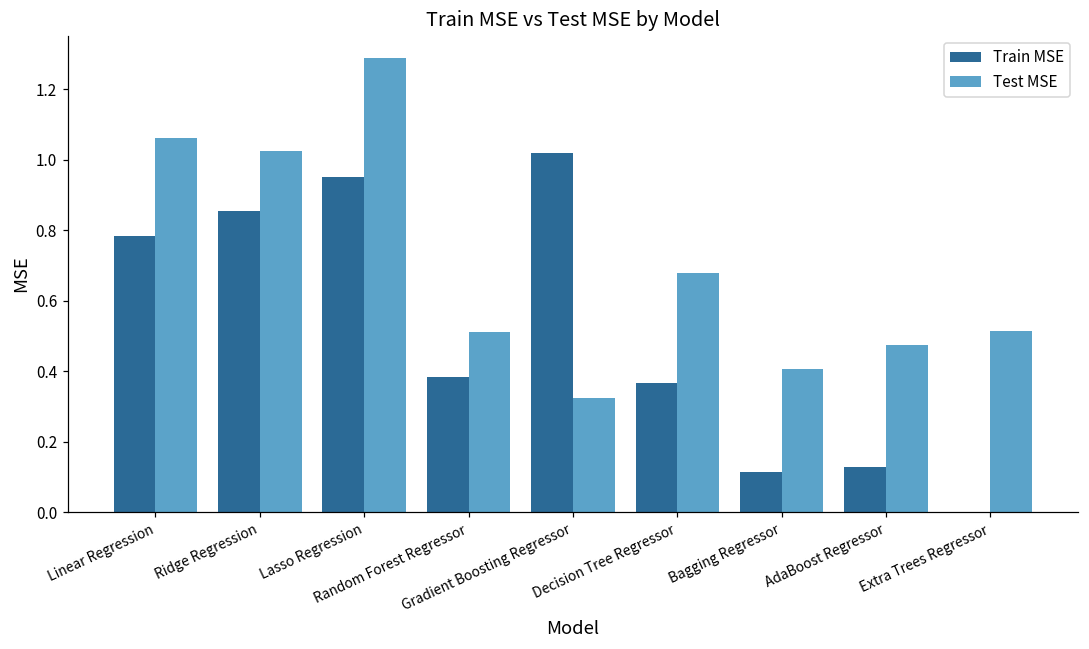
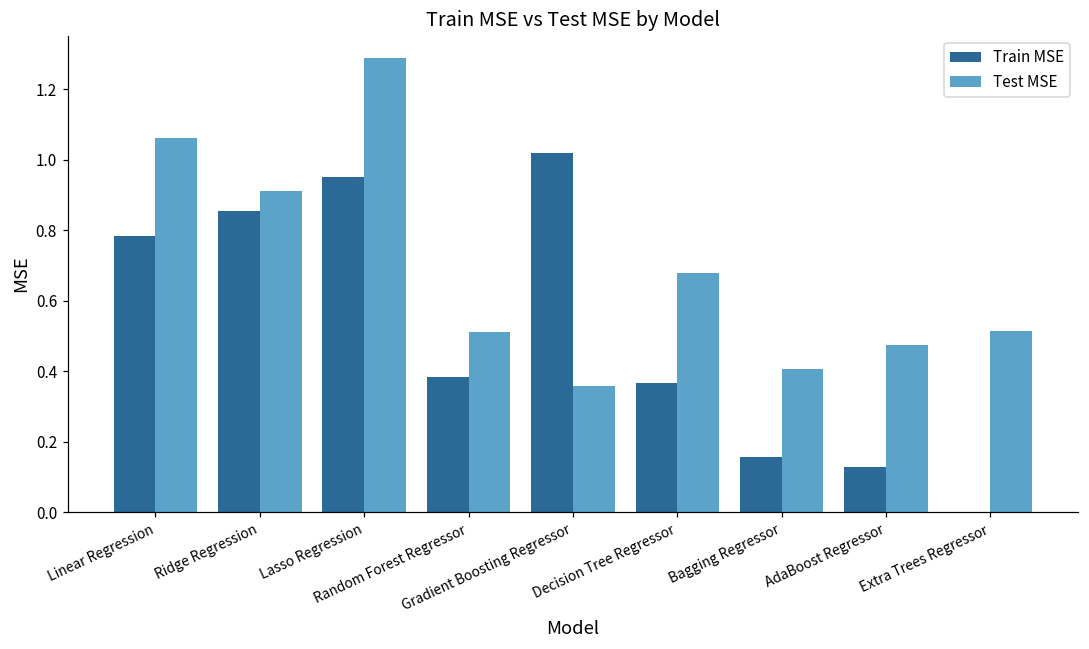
Test MSE, Ridge Regression: 1.03 -> 0.91
Test MSE, Gradient Boosting Regressor: 0.32 -> 0.36
Train MSE, Bagging Regressor: 0.11 -> 0.16
